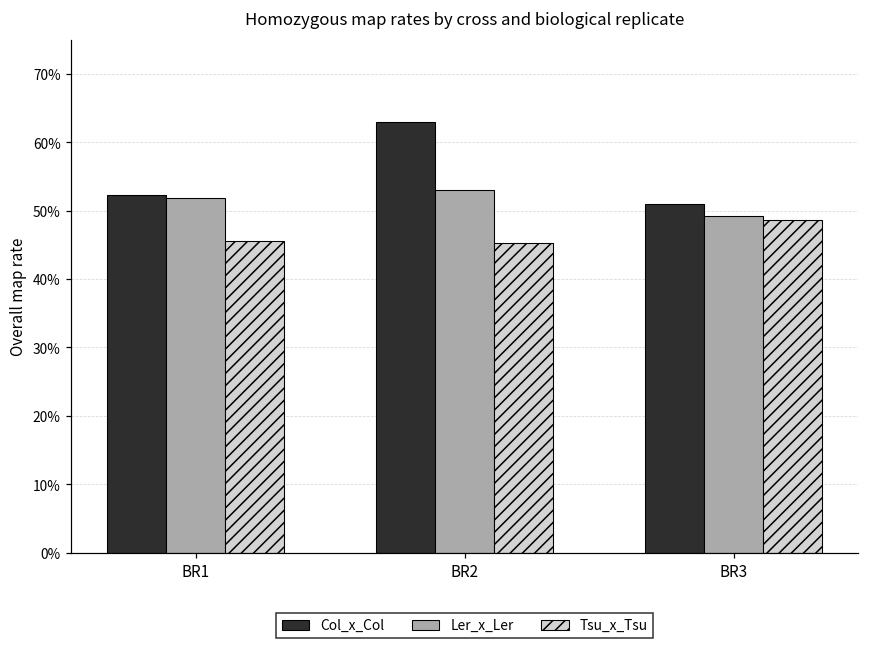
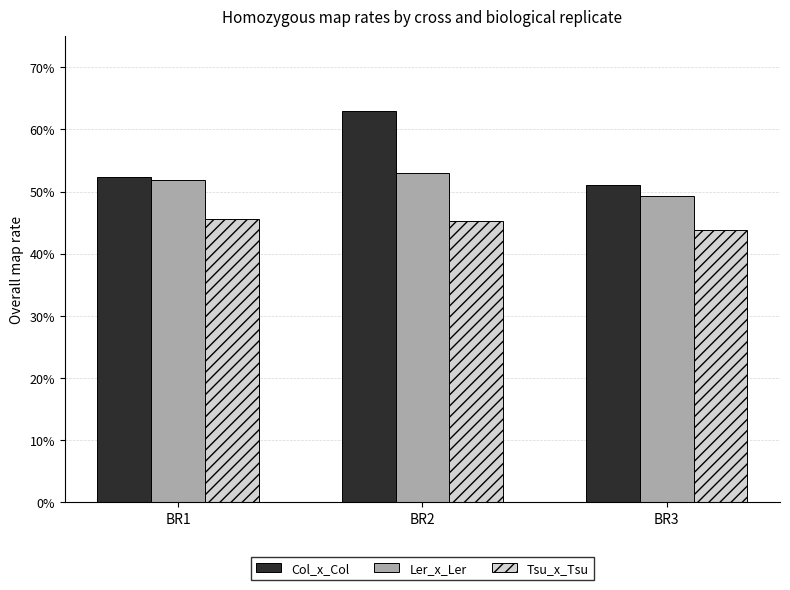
Tsu_x_Tsu, BR3: 49% -> 44%
